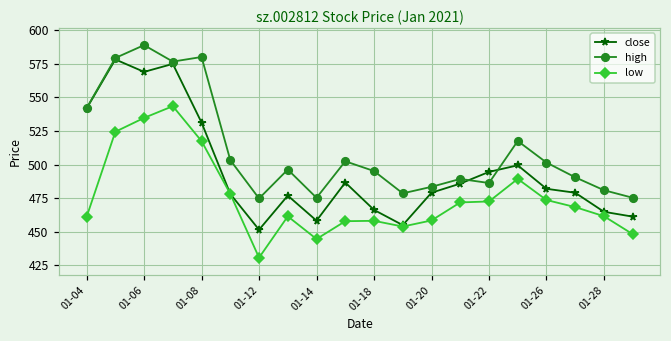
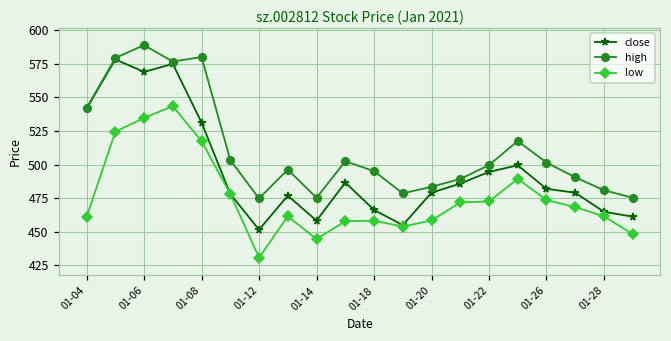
high, 01-22: 486 -> 500
